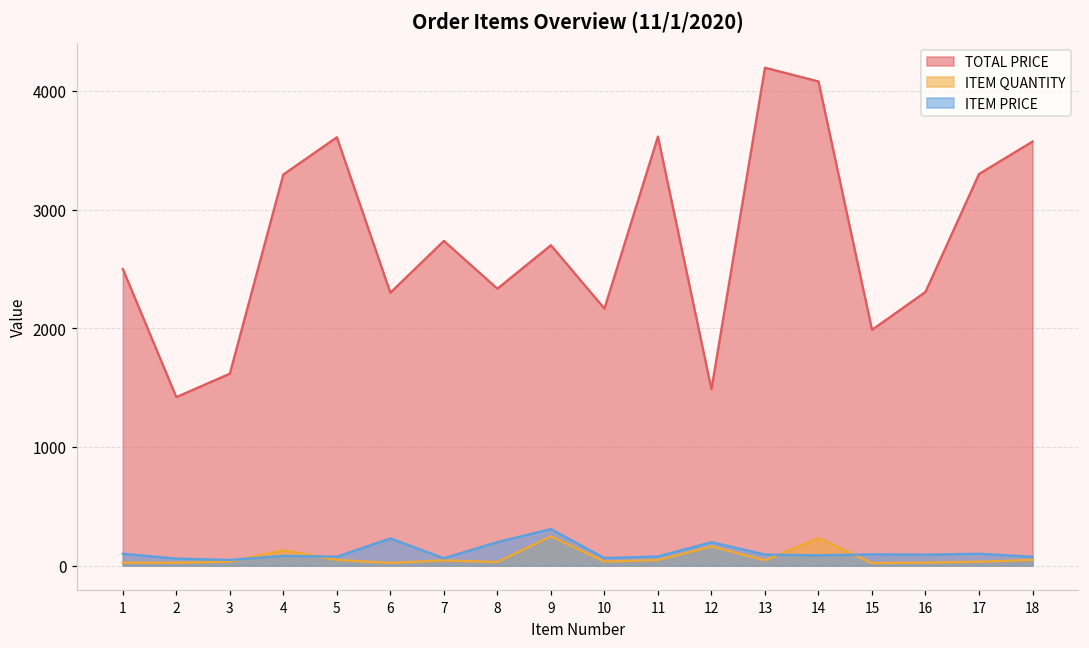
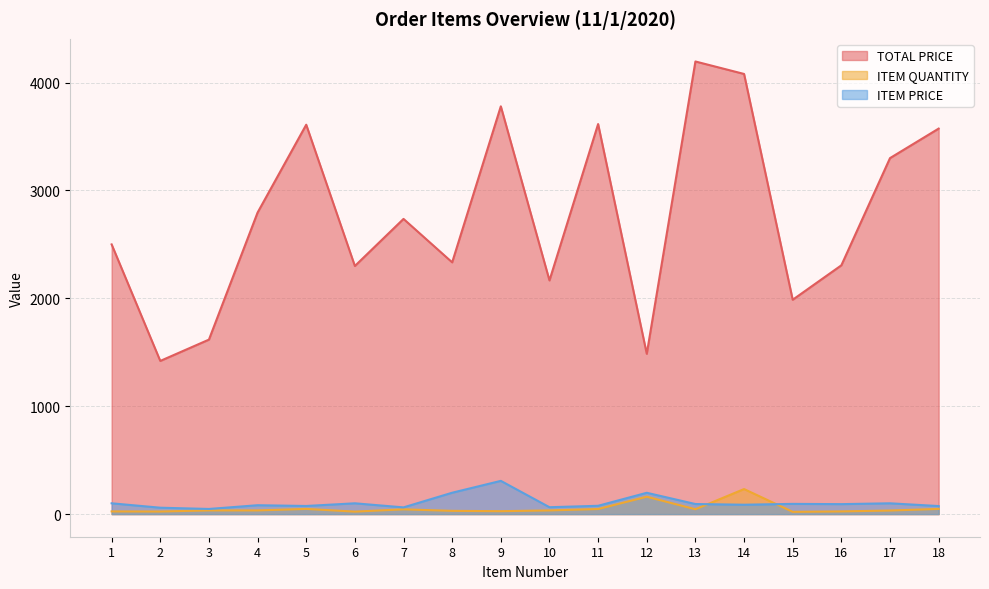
TOTAL PRICE, 4: 3300 -> 2800
ITEM QUANTITY, 4: 130 -> 30
ITEM PRICE, 6: 230 -> 100
TOTAL PRICE, 9: 2700 -> 3780
ITEM QUANTITY, 9: 250 -> 30
